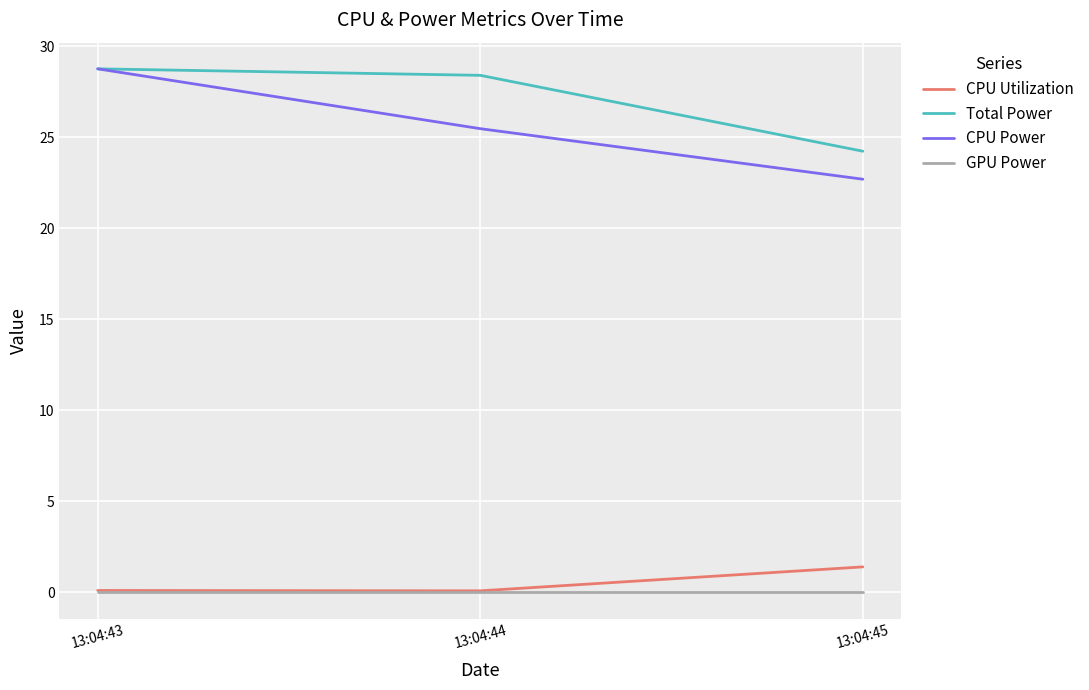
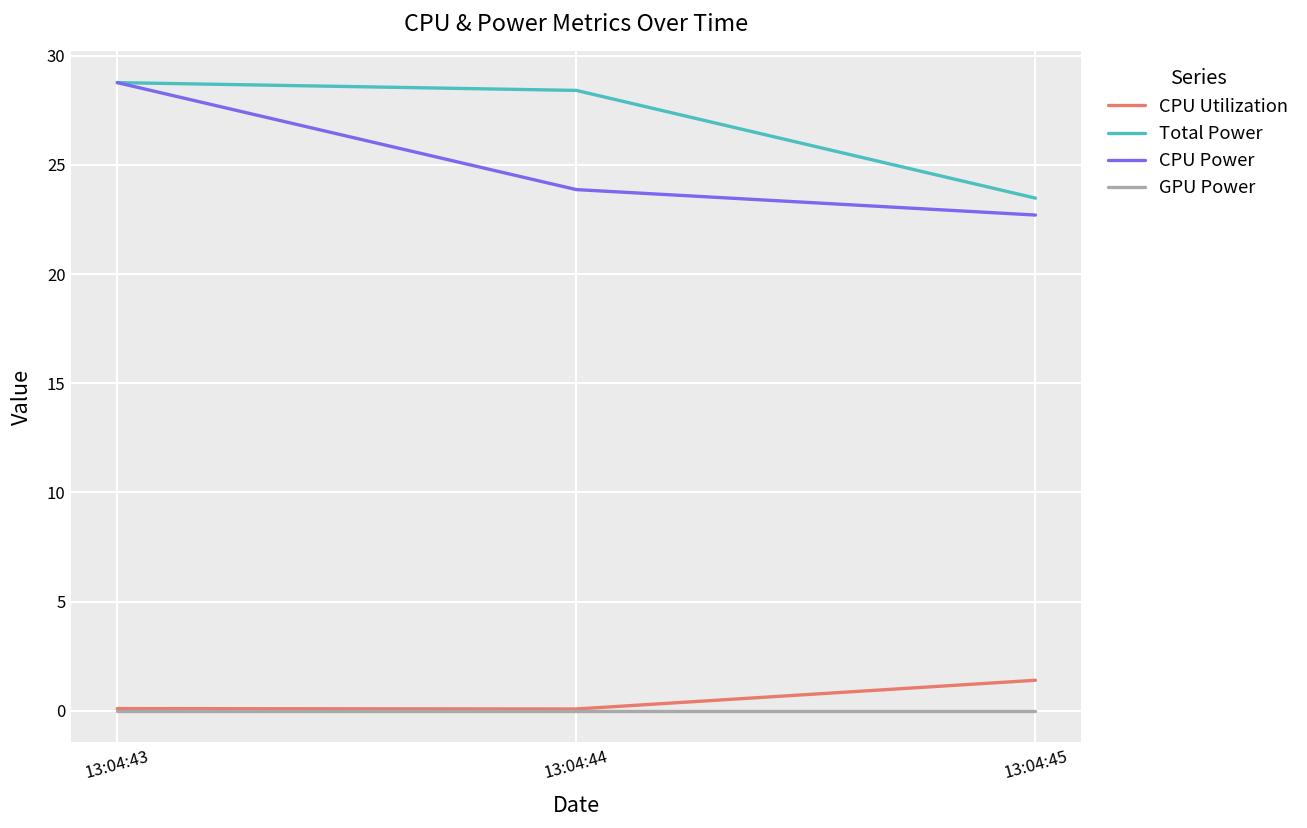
CPU Power, 13:04:44: 25.5 -> 23.9
Total Power, 13:04:45: 24.2 -> 23.5
